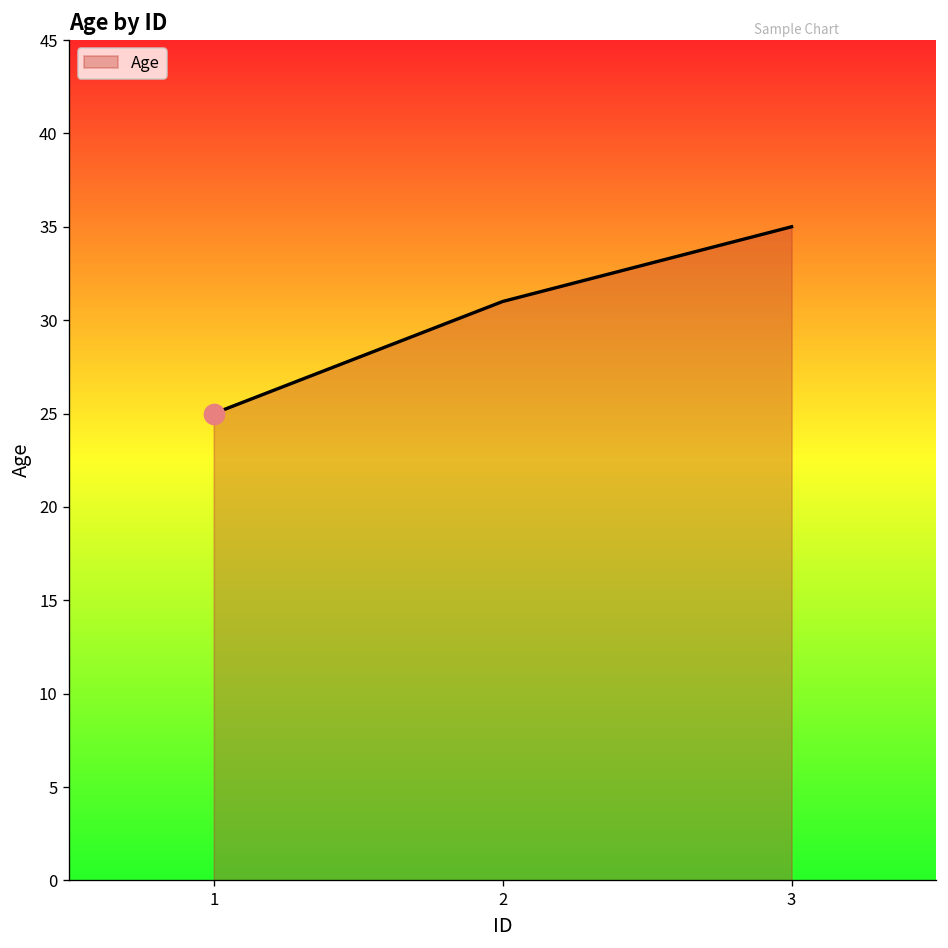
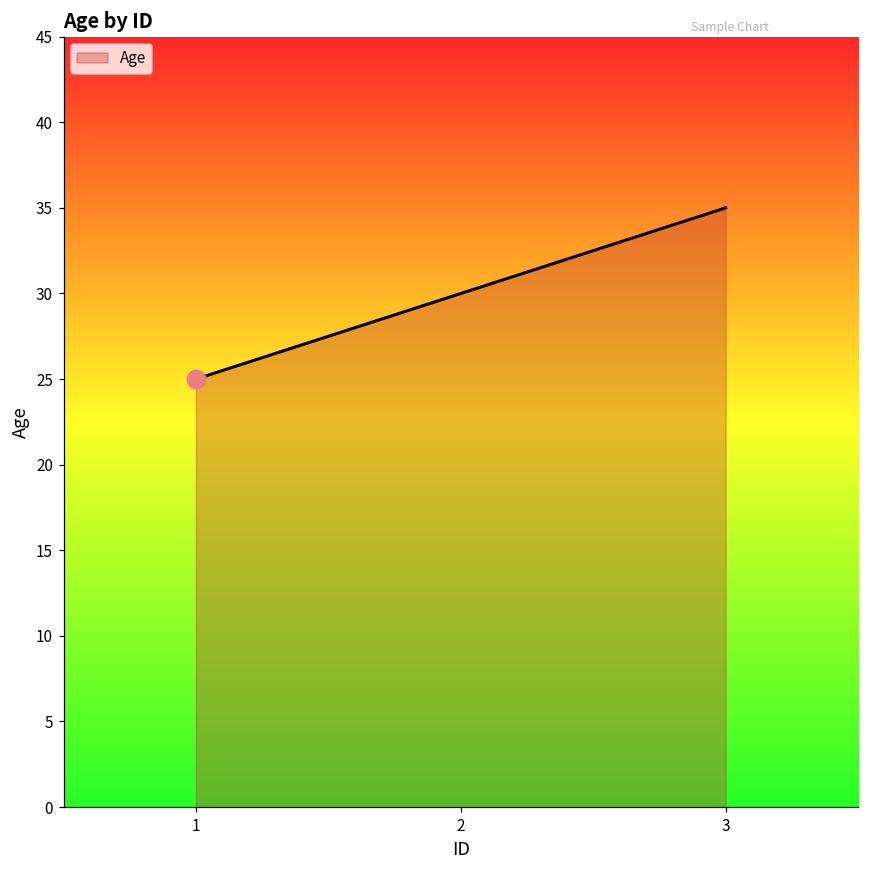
Age, 2: 31 -> 30
